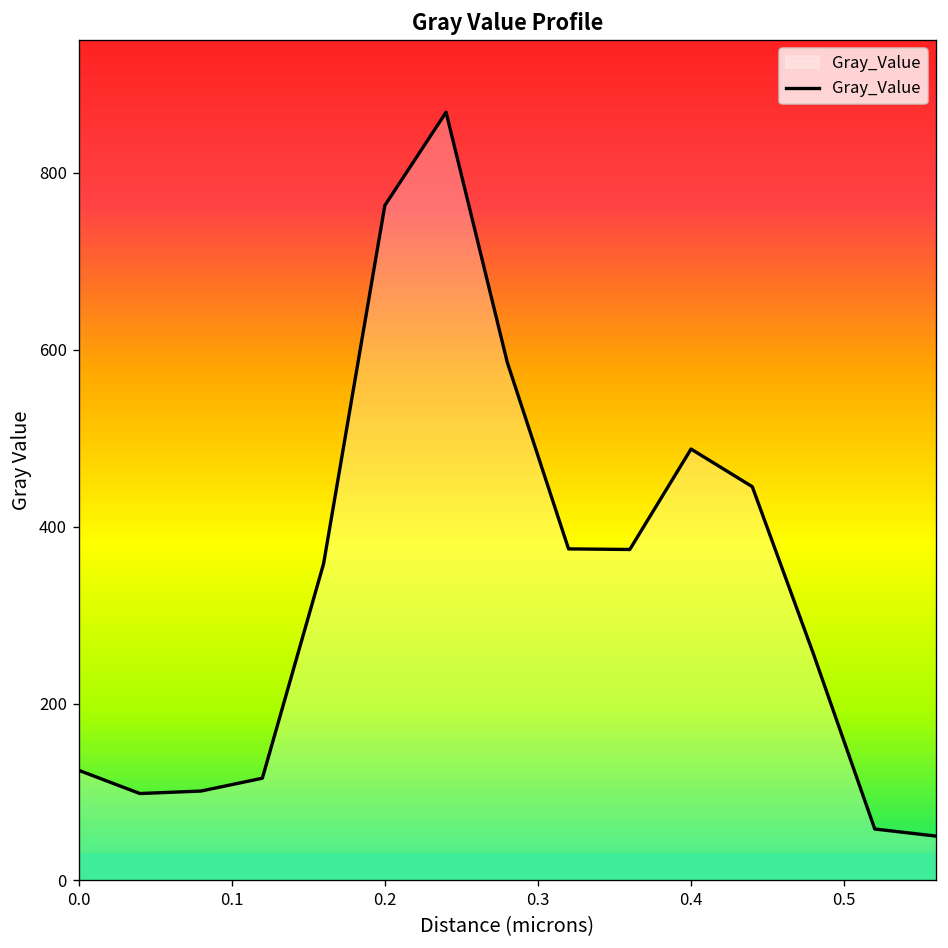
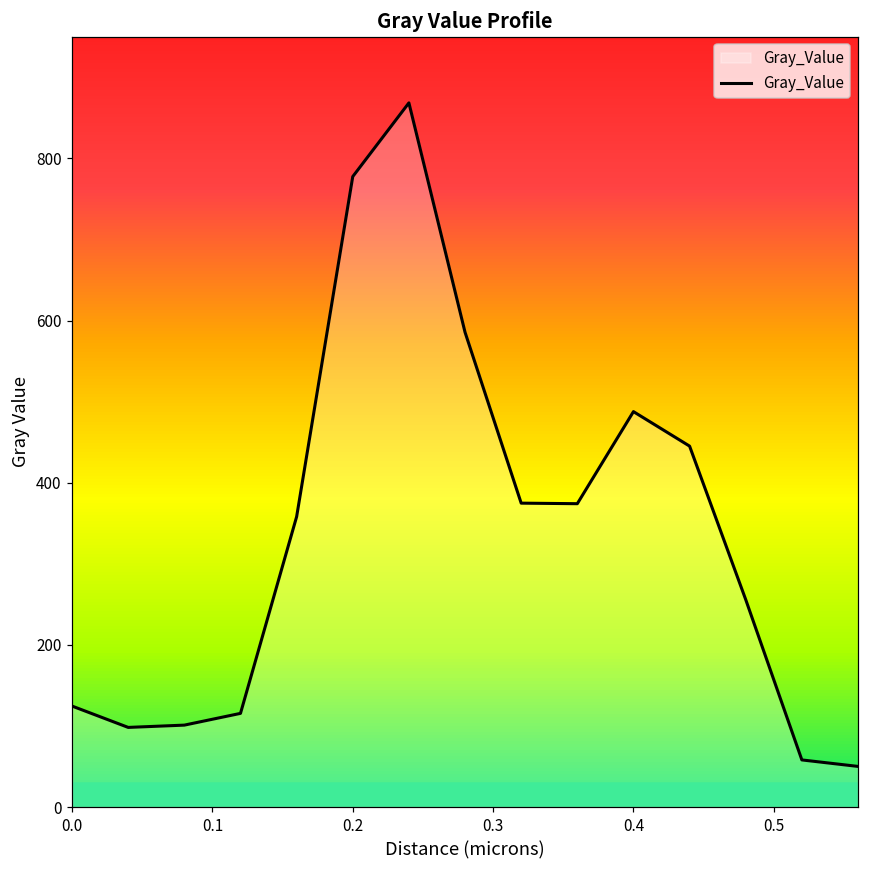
0.2: 760 -> 780
